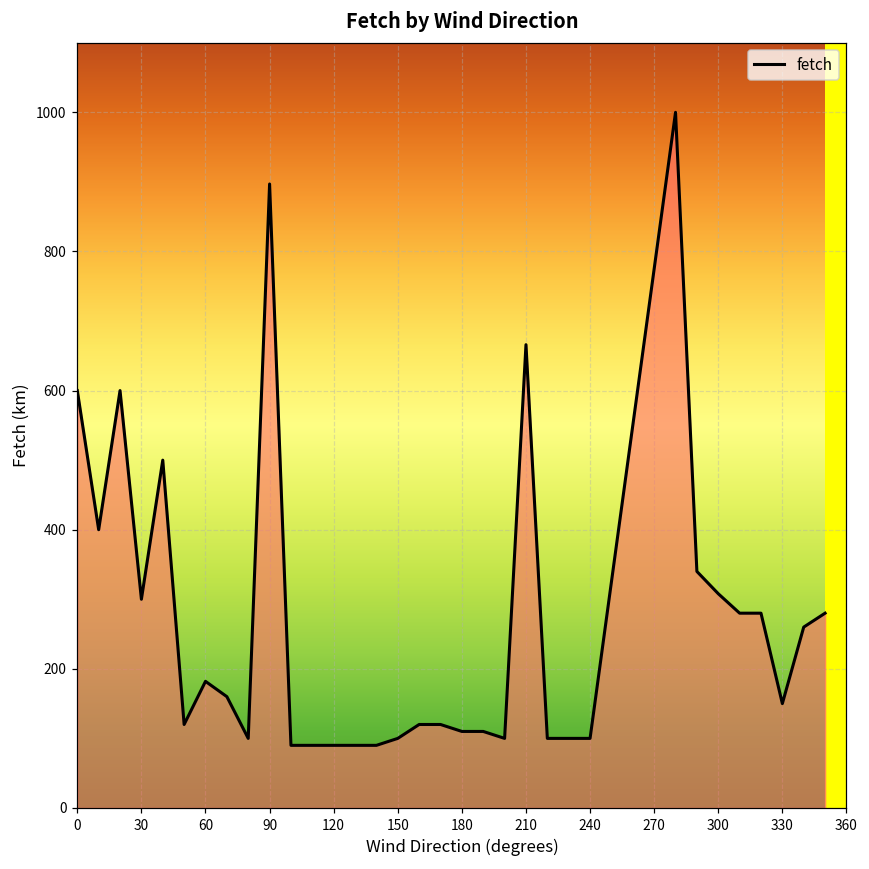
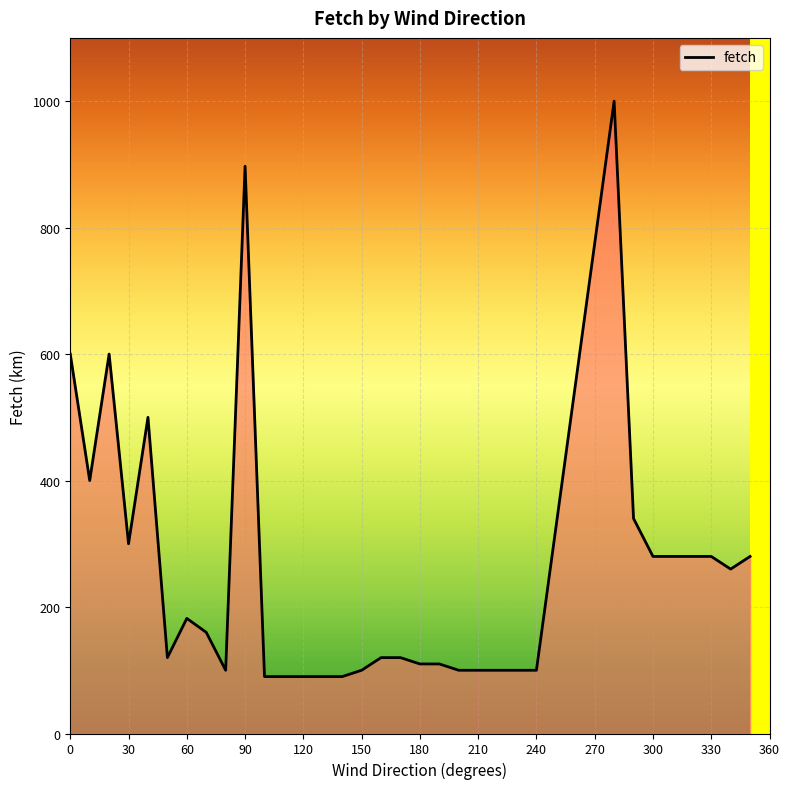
210: 670 -> 100
300: 310 -> 280
330: 150 -> 280
